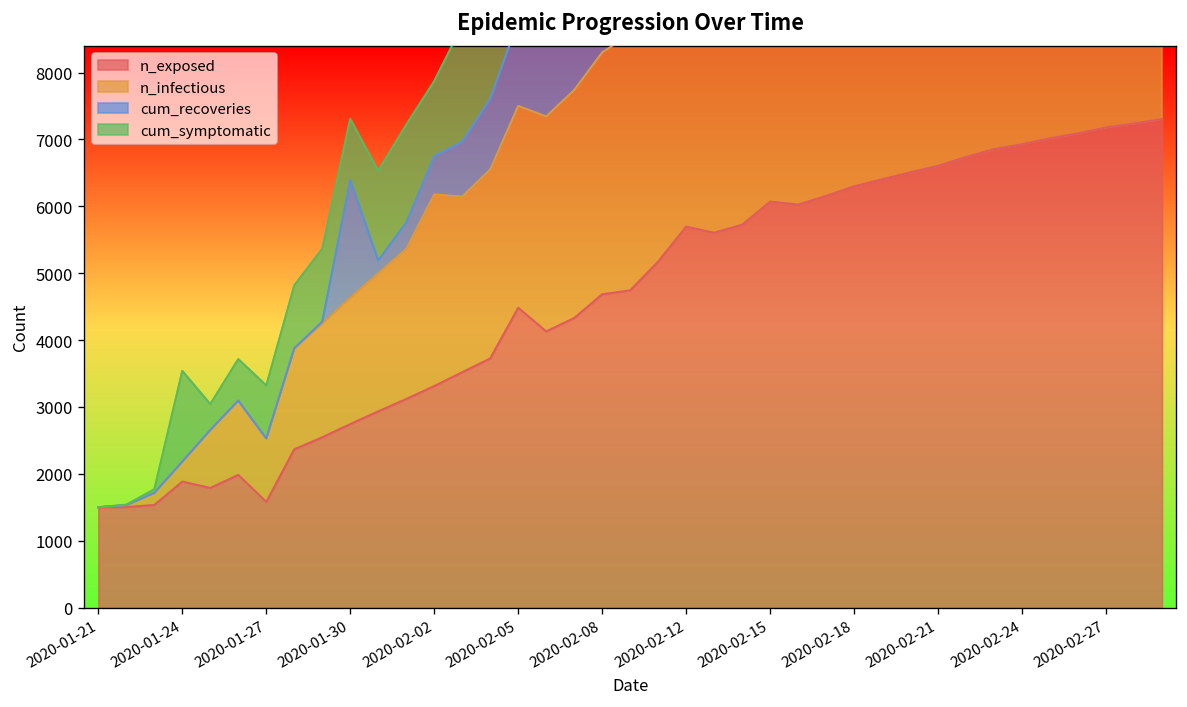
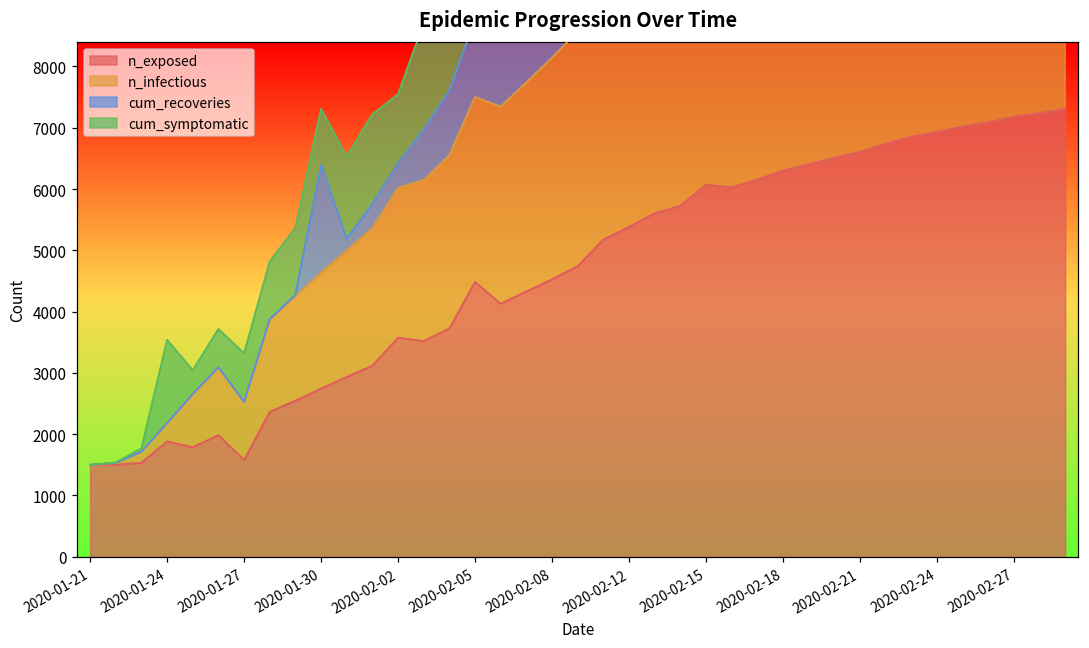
n_exposed, 2020-02-02: 3300 -> 3600
n_infectious, 2020-02-02: 2900 -> 2400
cum_recoveries, 2020-02-02: 600 -> 400
n_exposed, 2020-02-08: 4700 -> 4500
n_exposed, 2020-02-12: 5700 -> 5400
